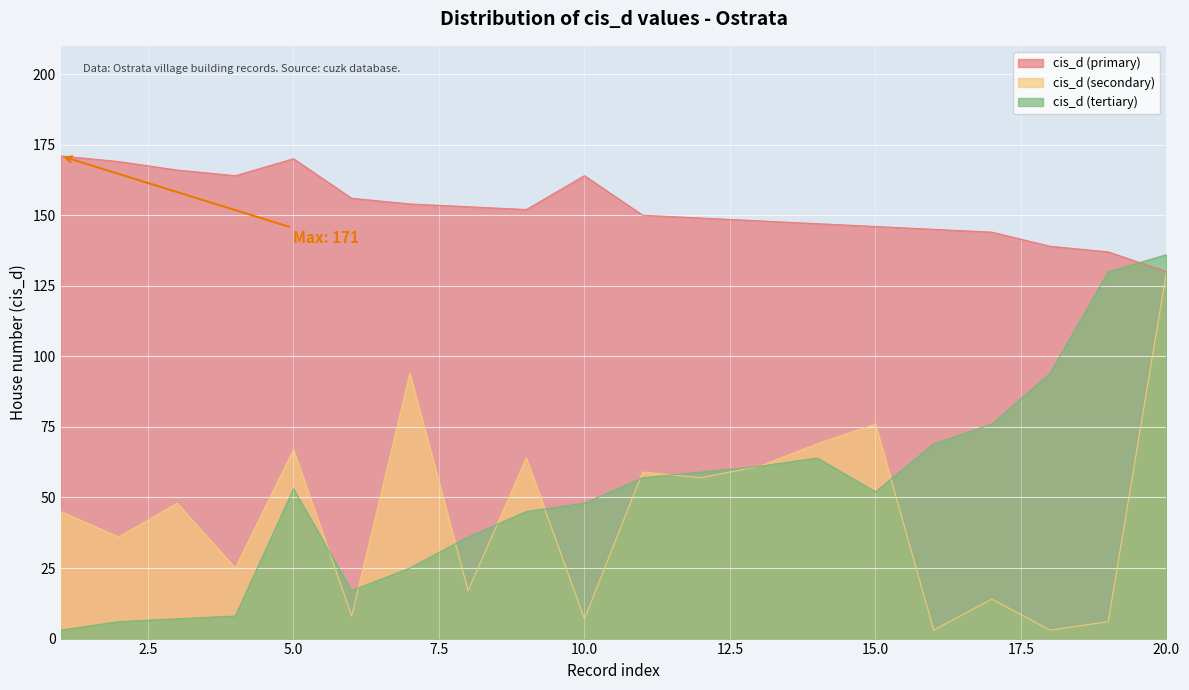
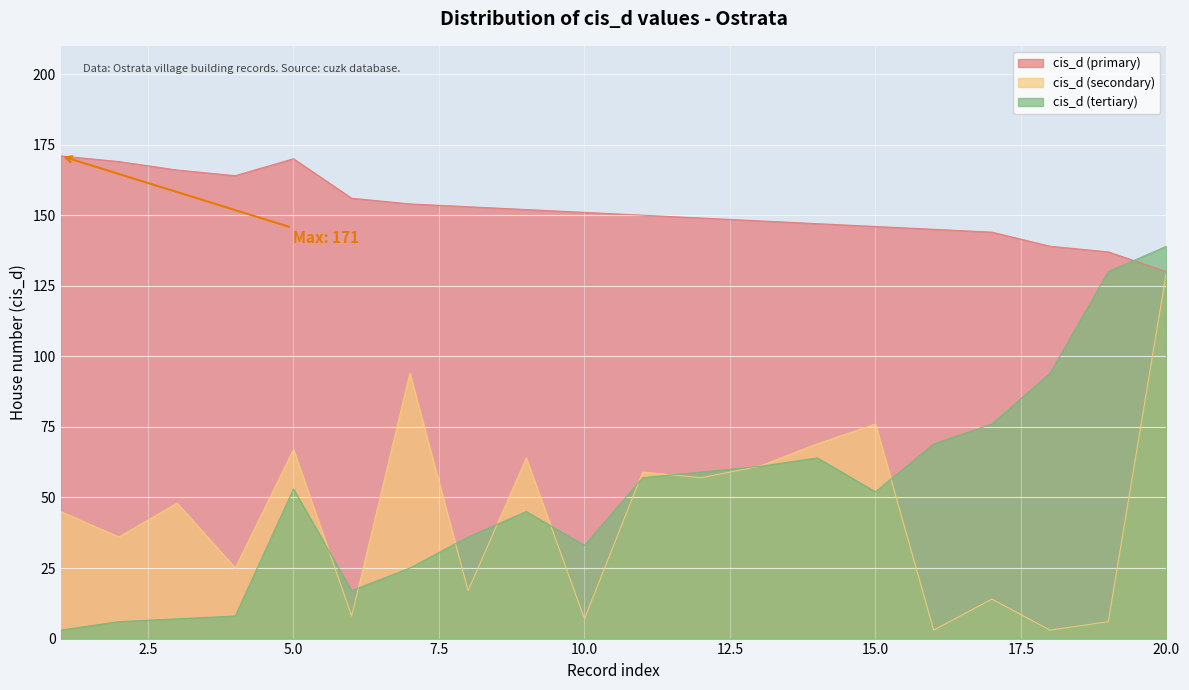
cis_d (primary), 10.0: 164 -> 151
cis_d (tertiary), 10.0: 48 -> 33
cis_d (tertiary), 20.0: 136 -> 139
